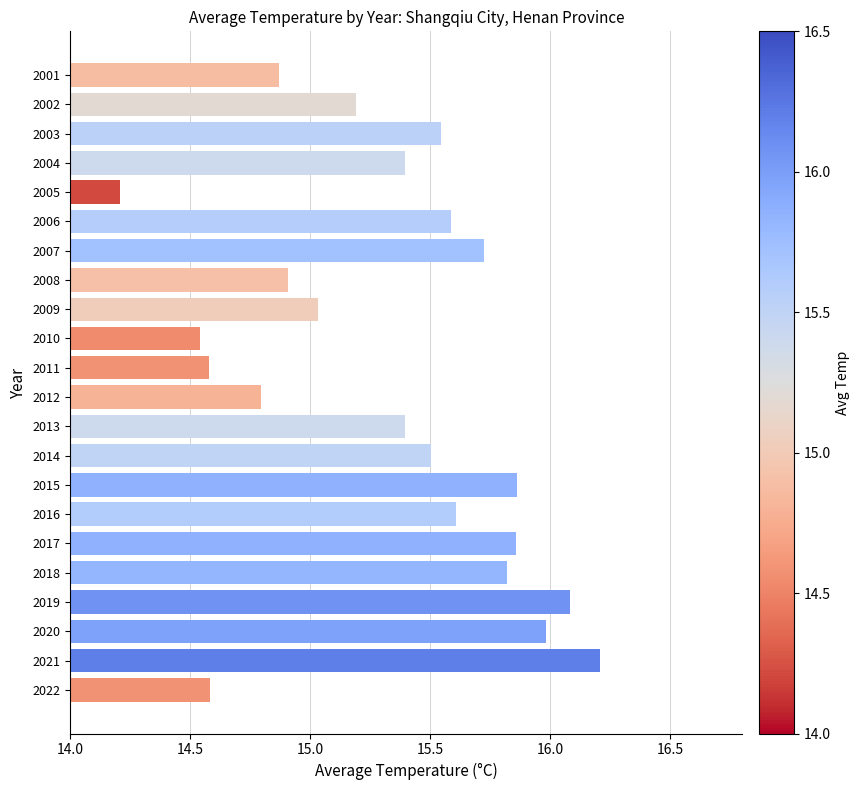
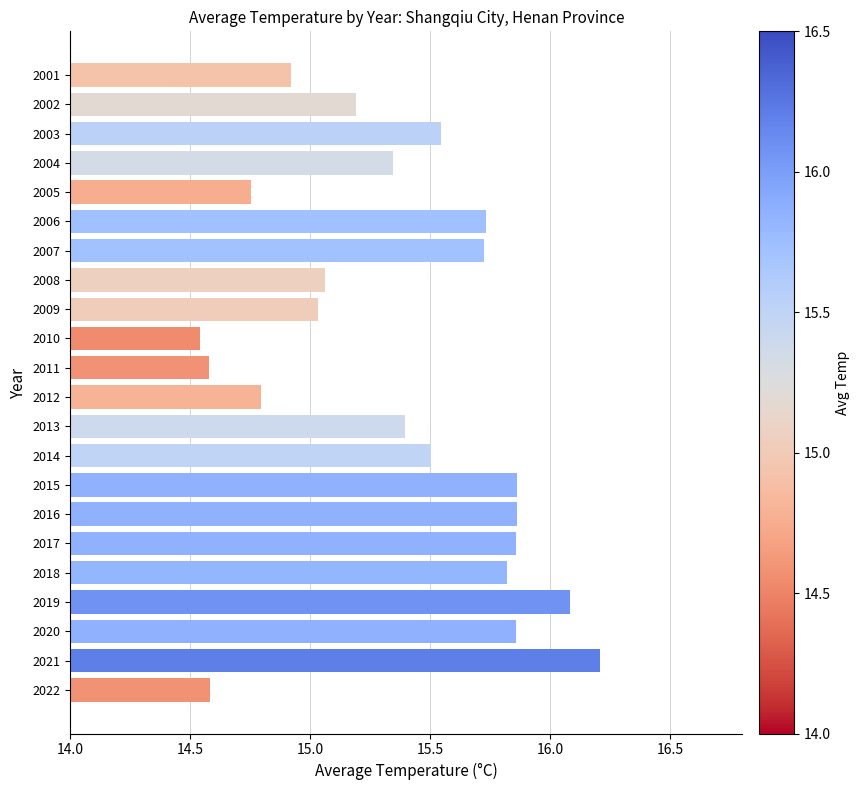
2001: 14.87 -> 14.92
2004: 15.40 -> 15.34
2005: 14.21 -> 14.75
2006: 15.58 -> 15.73
2008: 14.91 -> 15.06
2016: 15.61 -> 15.86
2020: 15.98 -> 15.86
